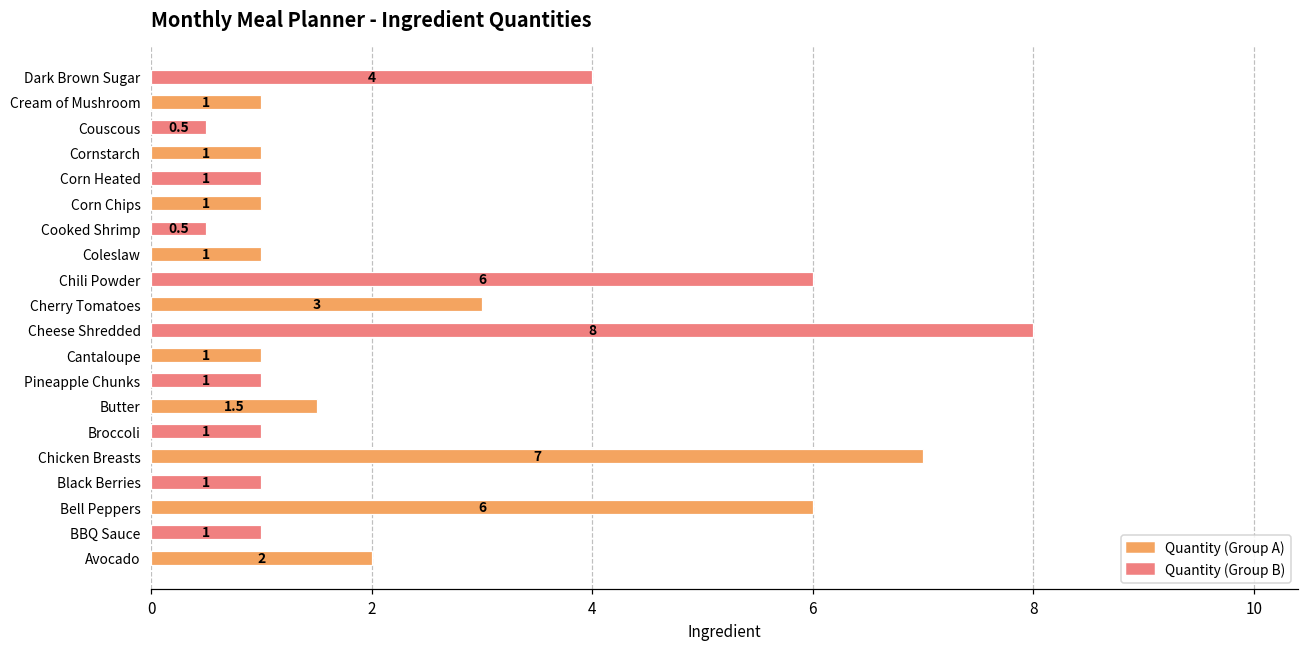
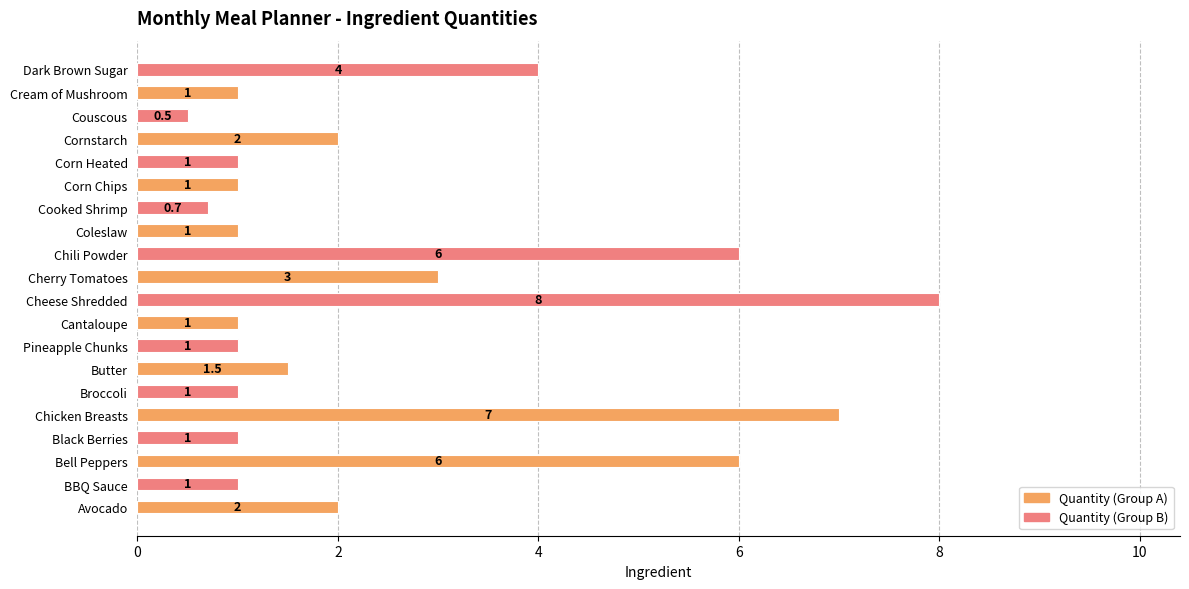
Cornstarch: 1 -> 2
Cooked Shrimp: 0.5 -> 0.7
